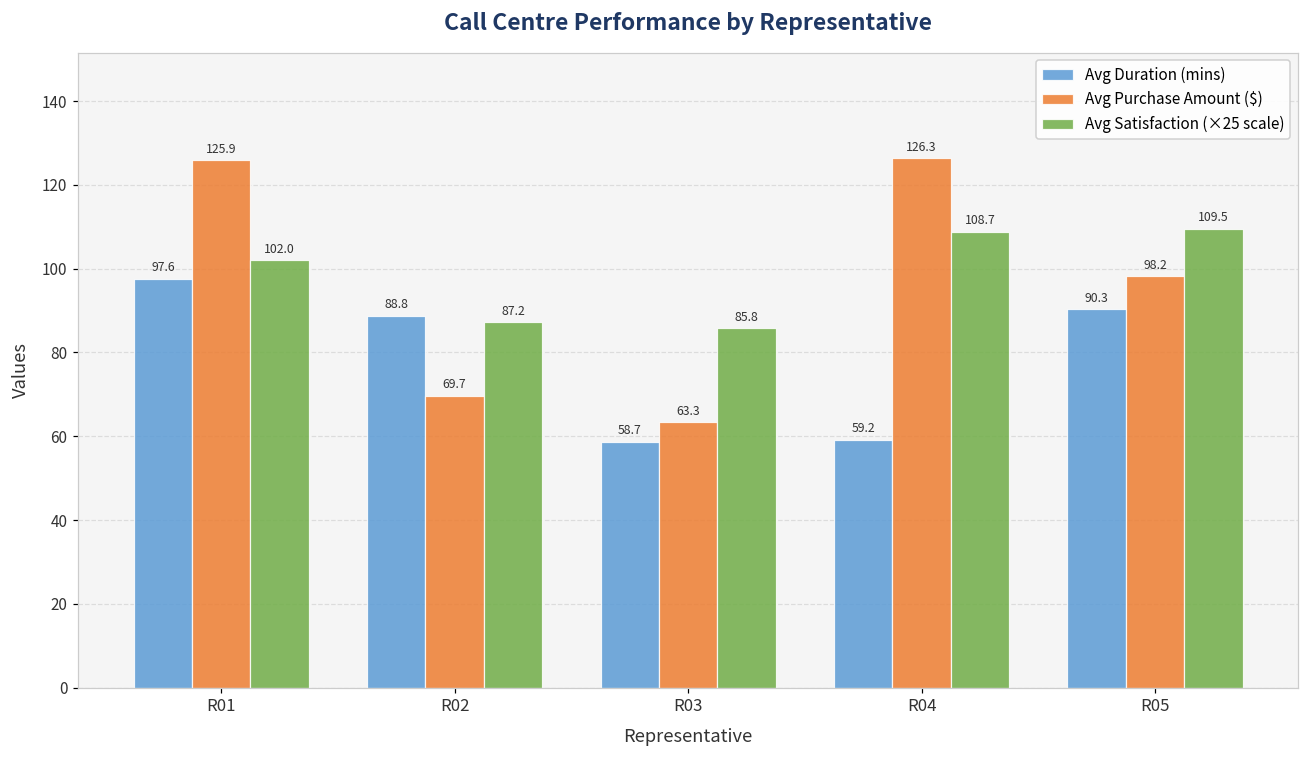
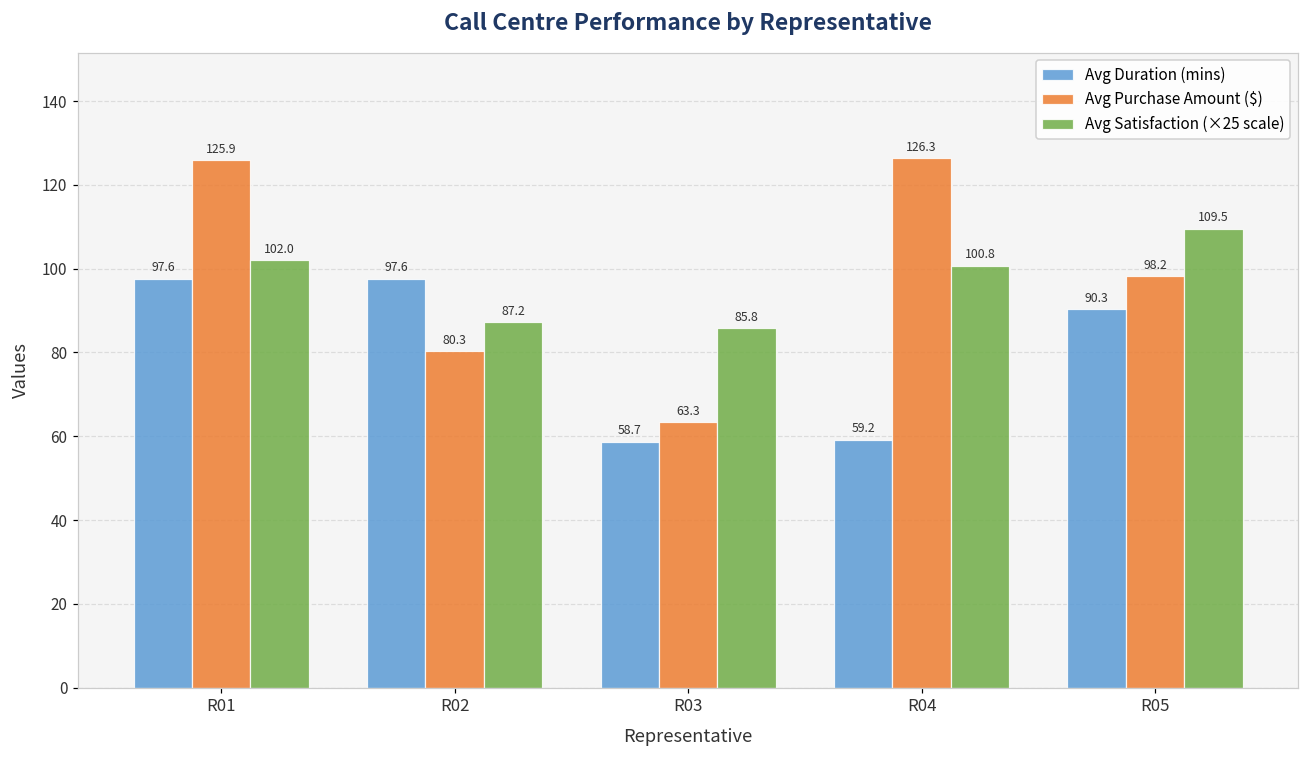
Avg Duration (mins), R02: 88.8 -> 97.6
Avg Purchase Amount ($), R02: 69.7 -> 80.3
Avg Satisfaction (×25 scale), R04: 108.7 -> 100.8
